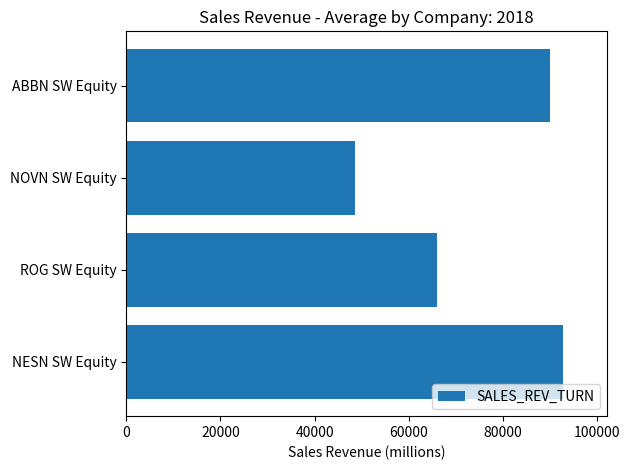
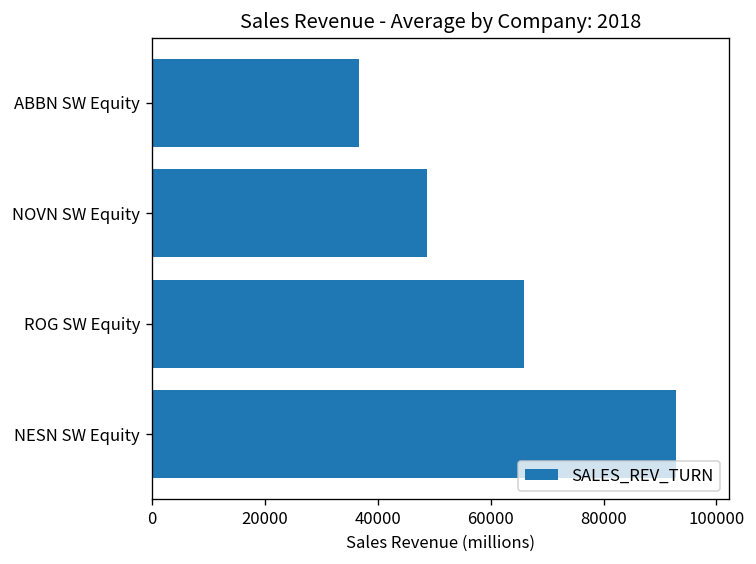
ABBN SW Equity: 90000 -> 37000
